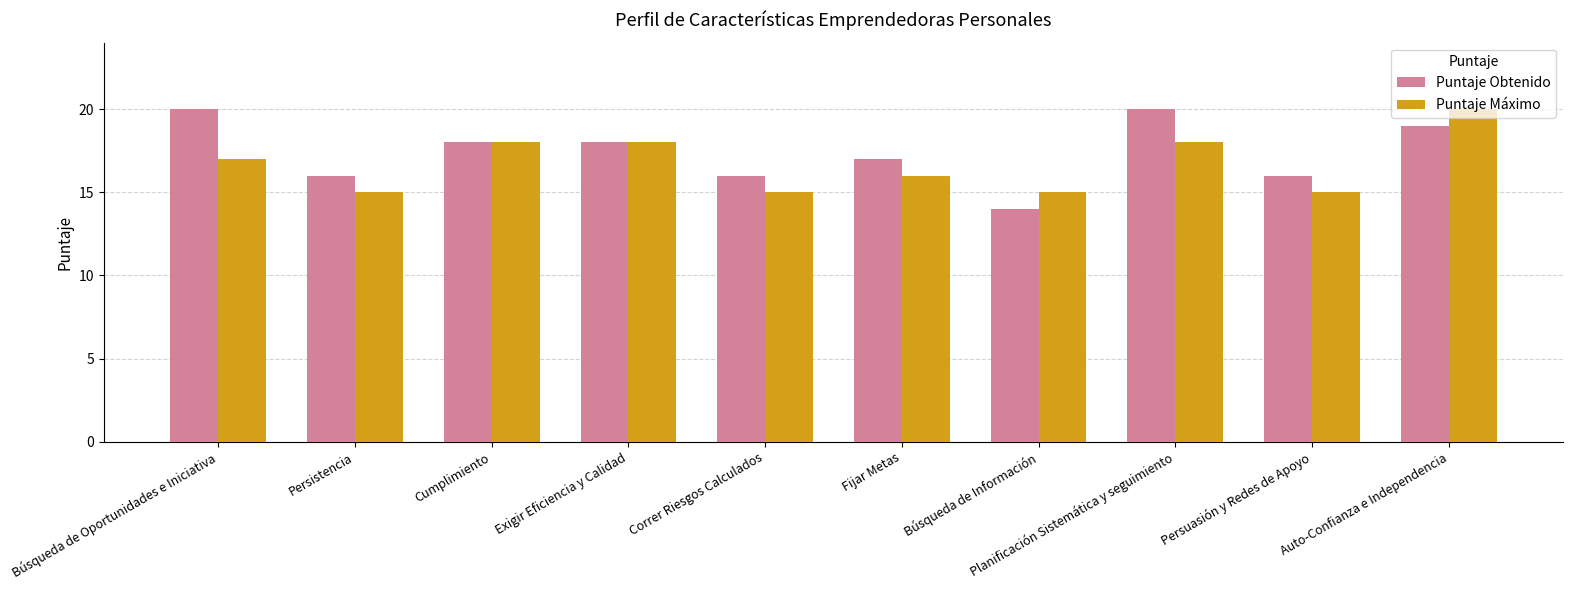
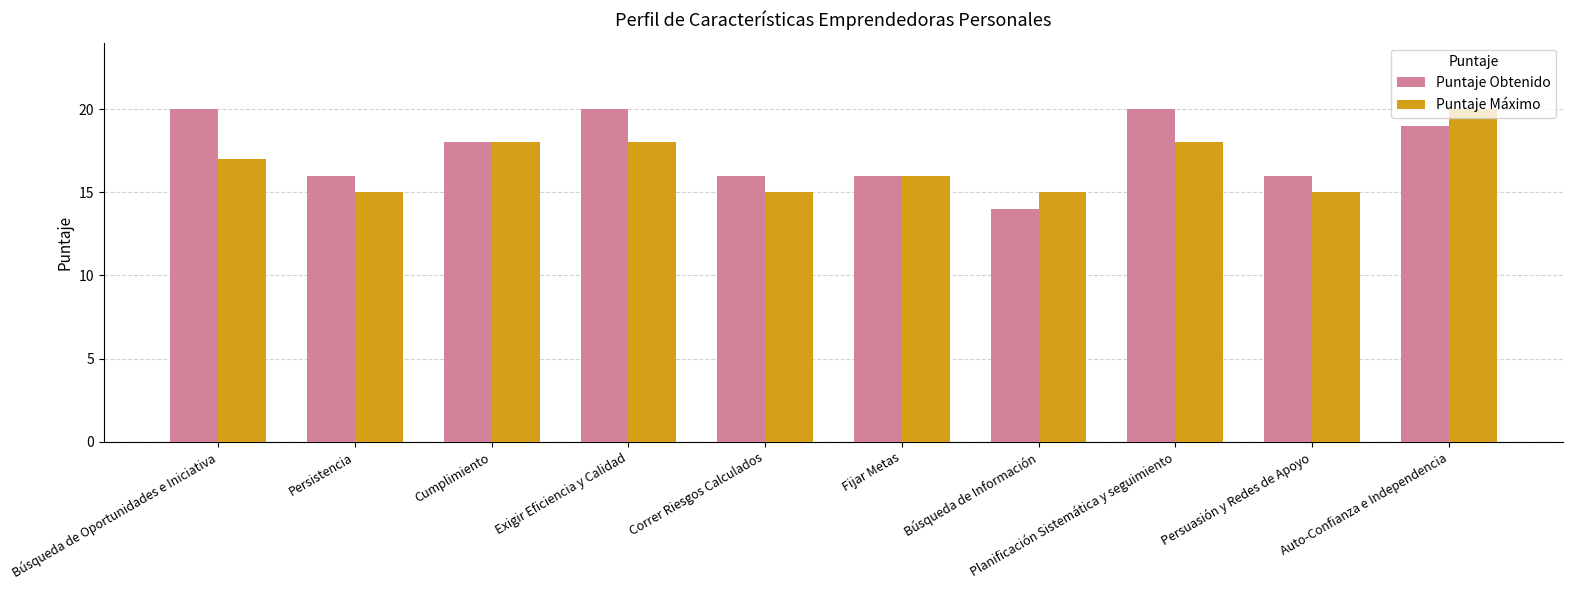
Puntaje Obtenido, Exigir Eficiencia y Calidad: 18 -> 20
Puntaje Obtenido, Fijar Metas: 17 -> 16
